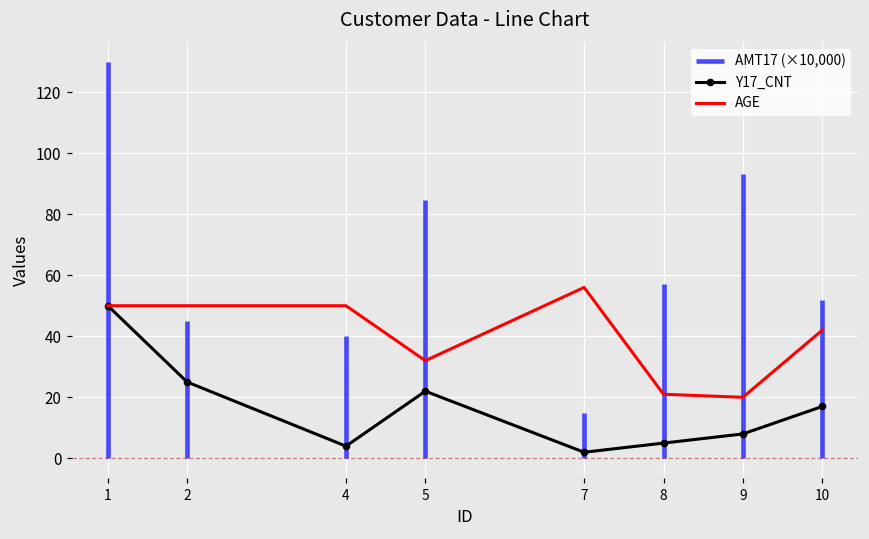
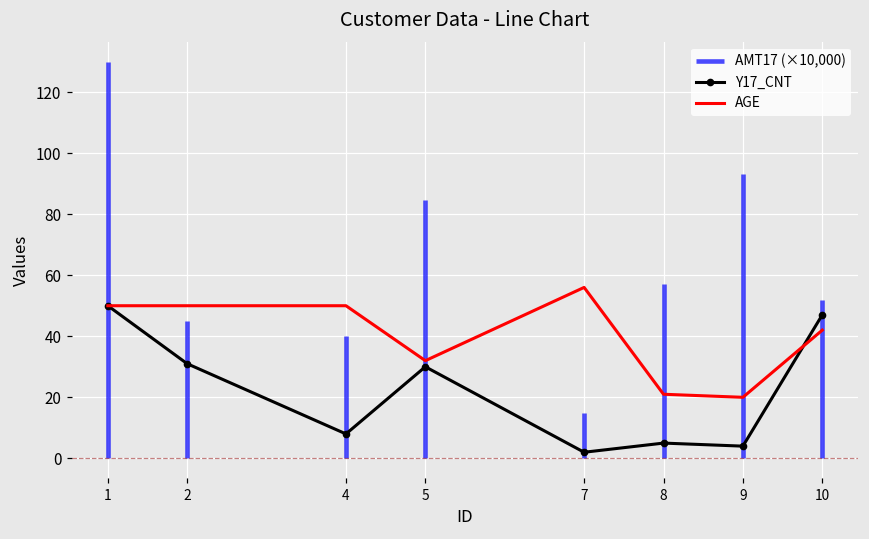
Y17_CNT, 2: 25 -> 31
Y17_CNT, 4: 4 -> 8
Y17_CNT, 5: 22 -> 30
Y17_CNT, 9: 8 -> 4
Y17_CNT, 10: 17 -> 47
